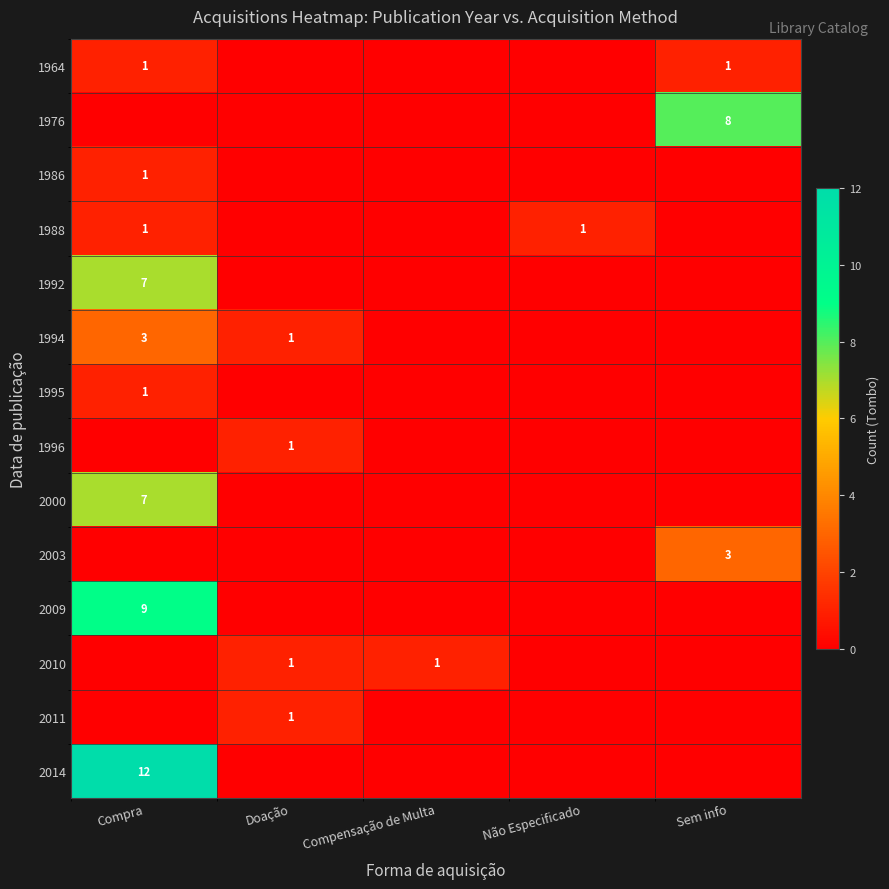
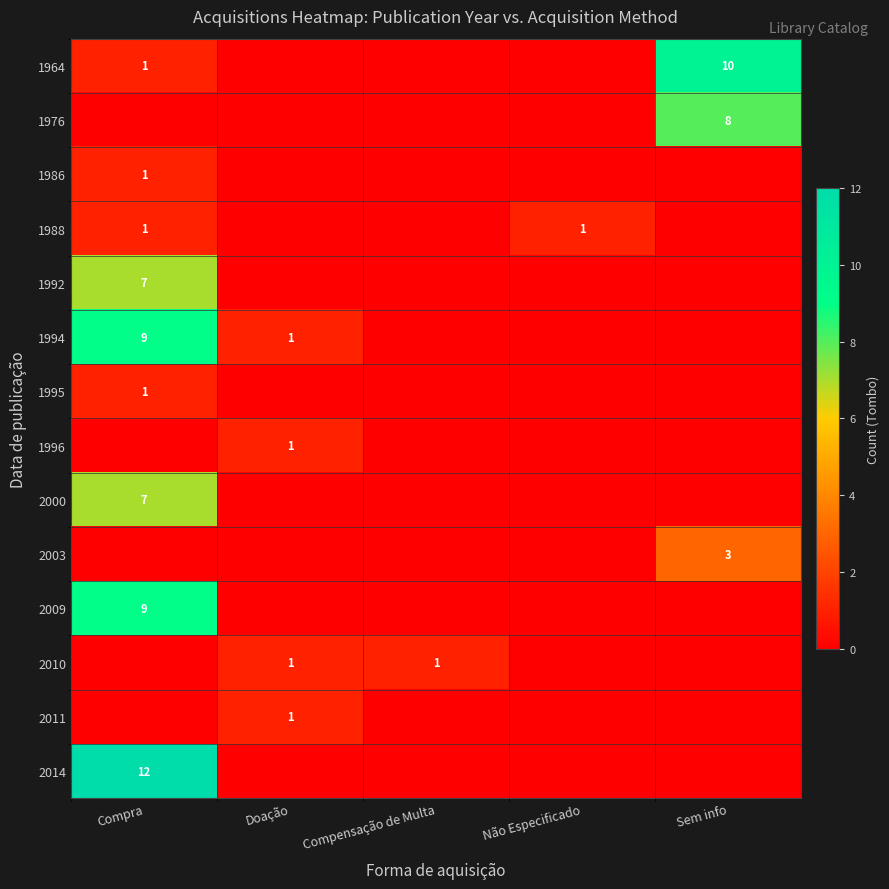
1964, Sem info: 1 -> 10
1994, Compra: 3 -> 9
